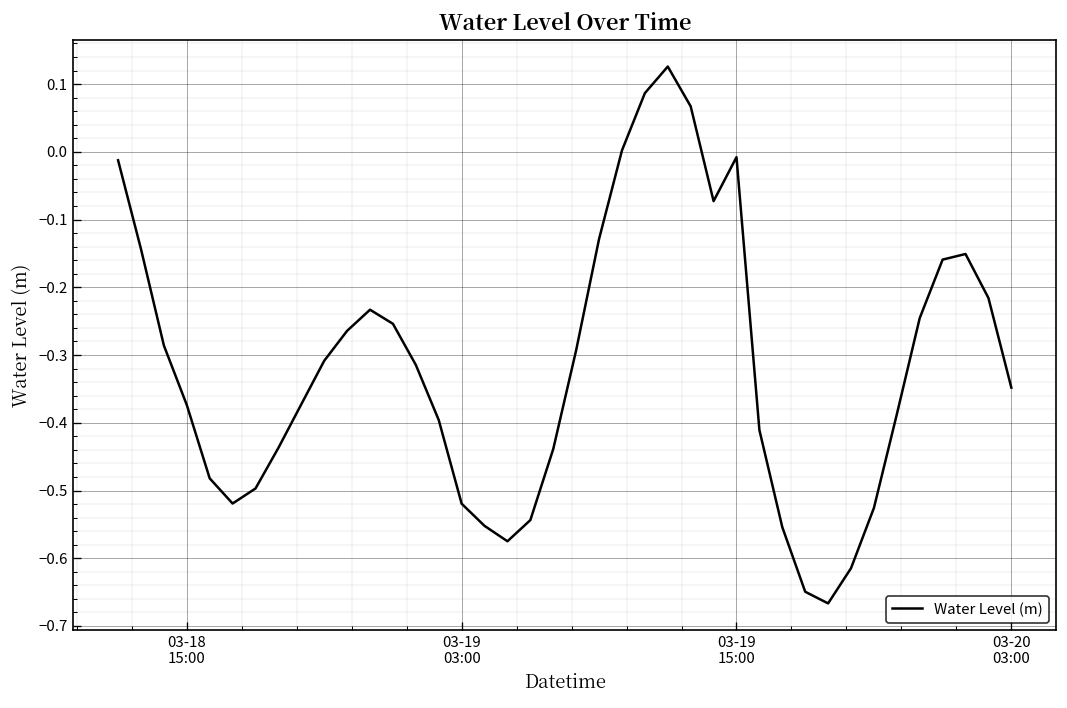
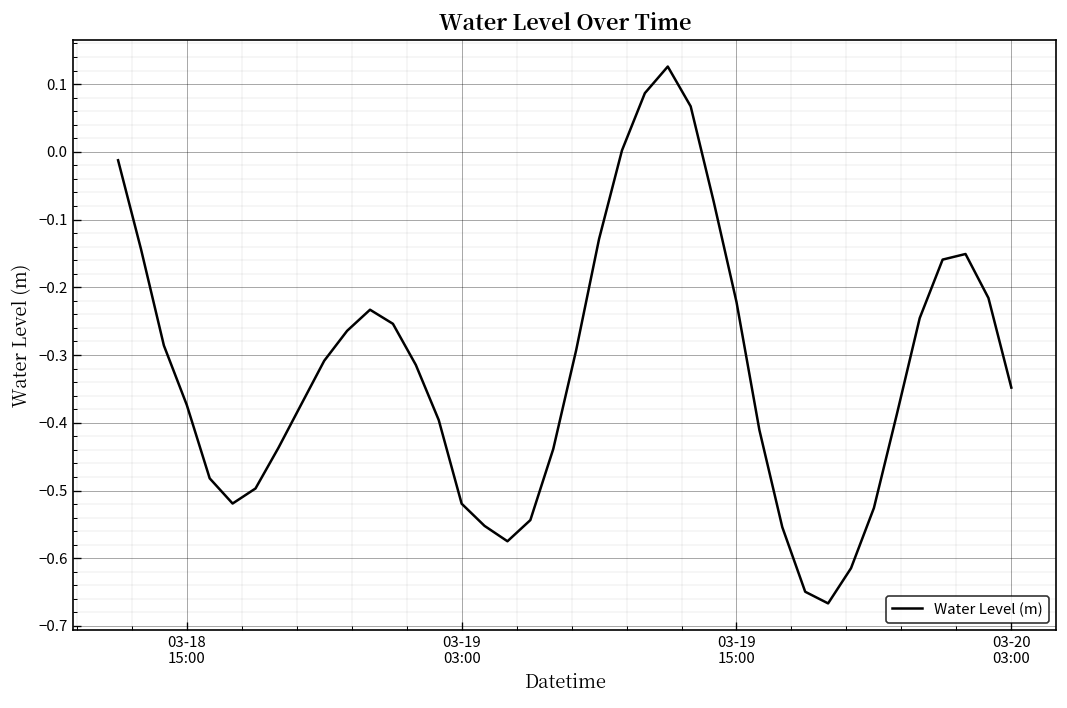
03-19 15:00: -0.01 -> -0.22
